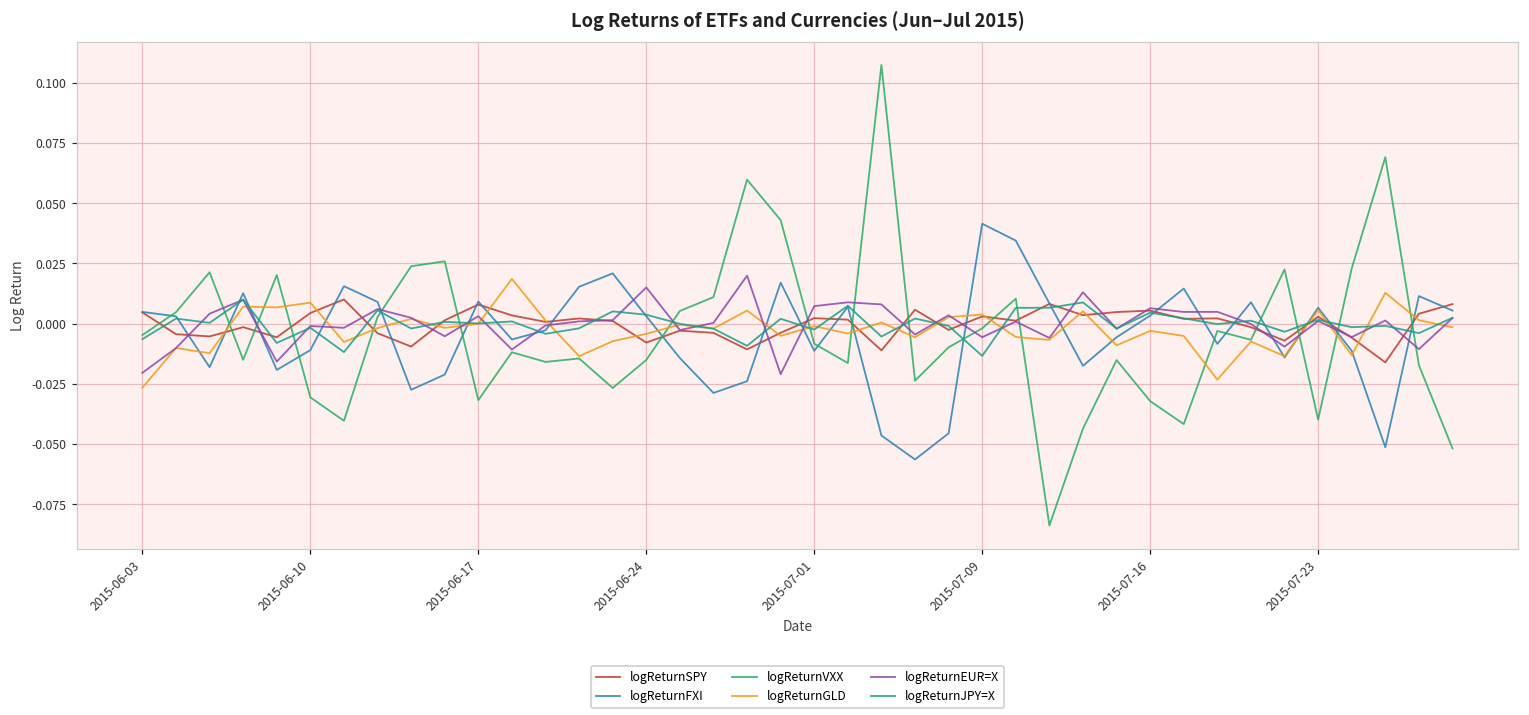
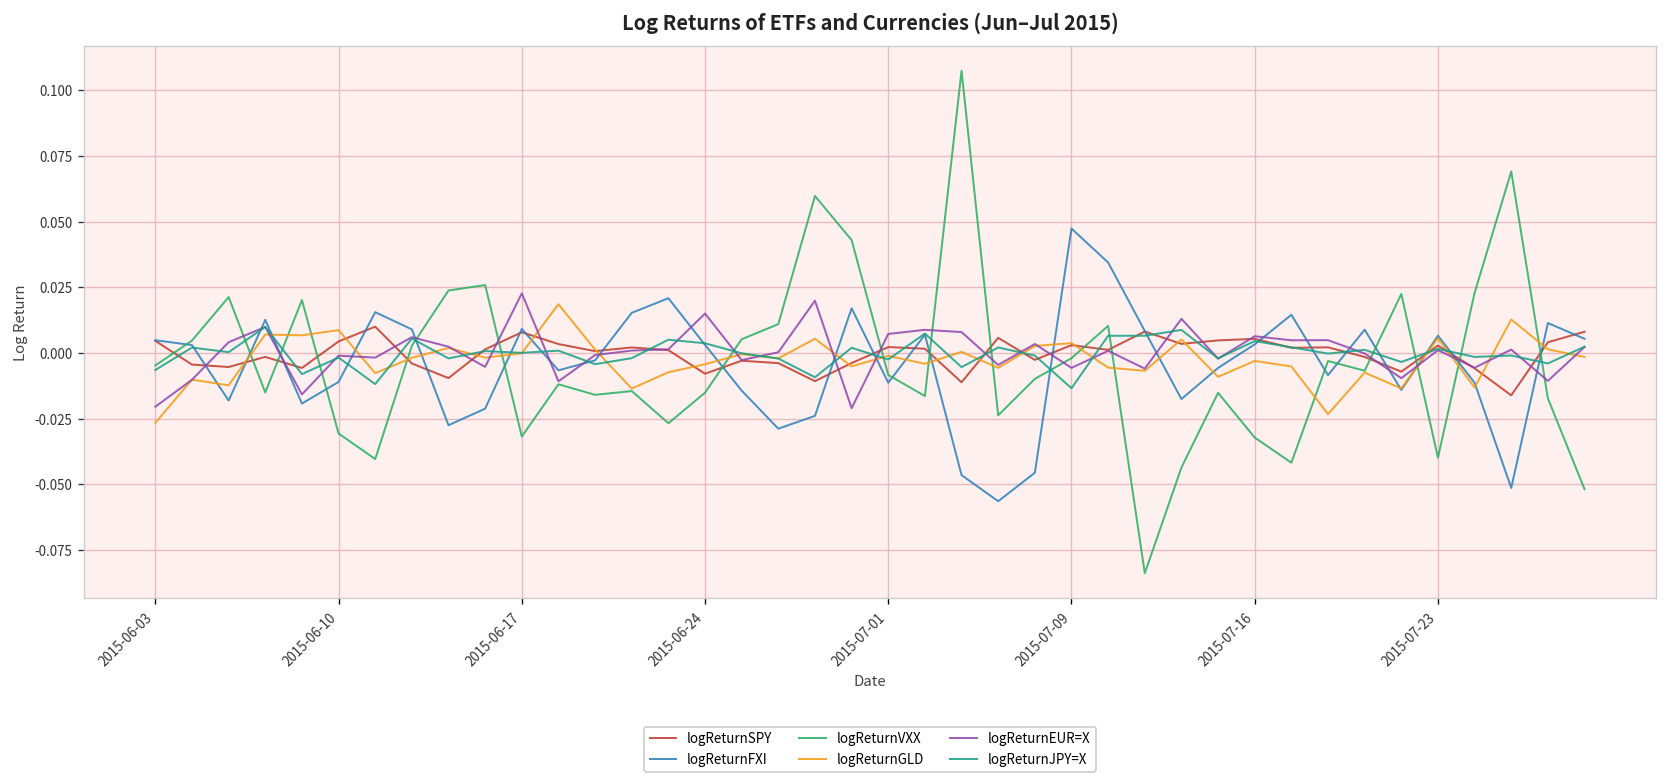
logReturnEUR=X, 2015-06-17: 0.003 -> 0.023
logReturnFXI, 2015-07-09: 0.041 -> 0.047
